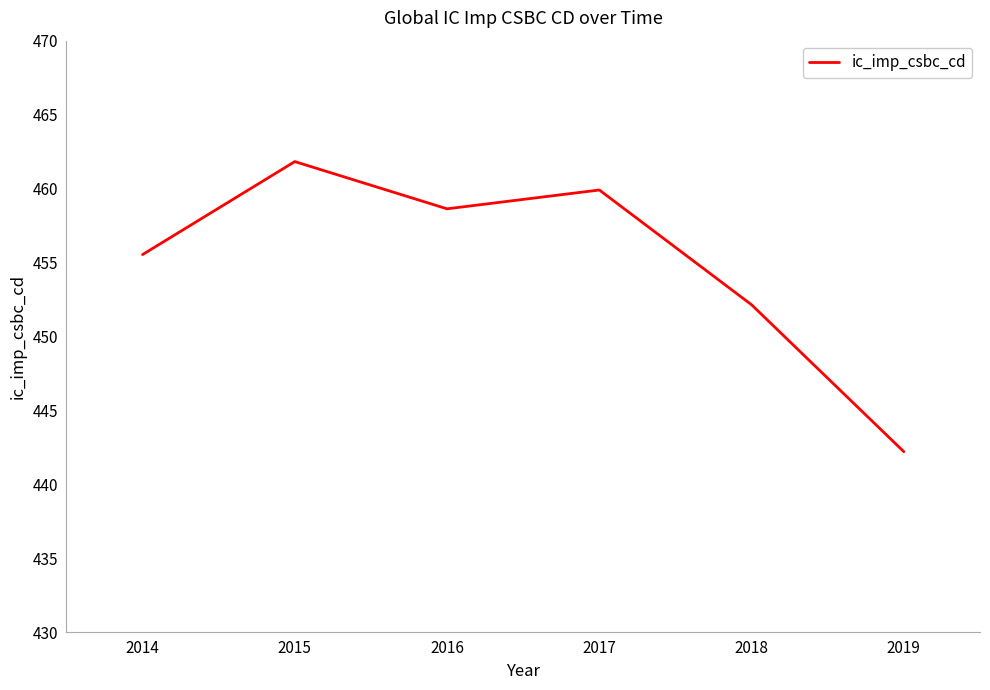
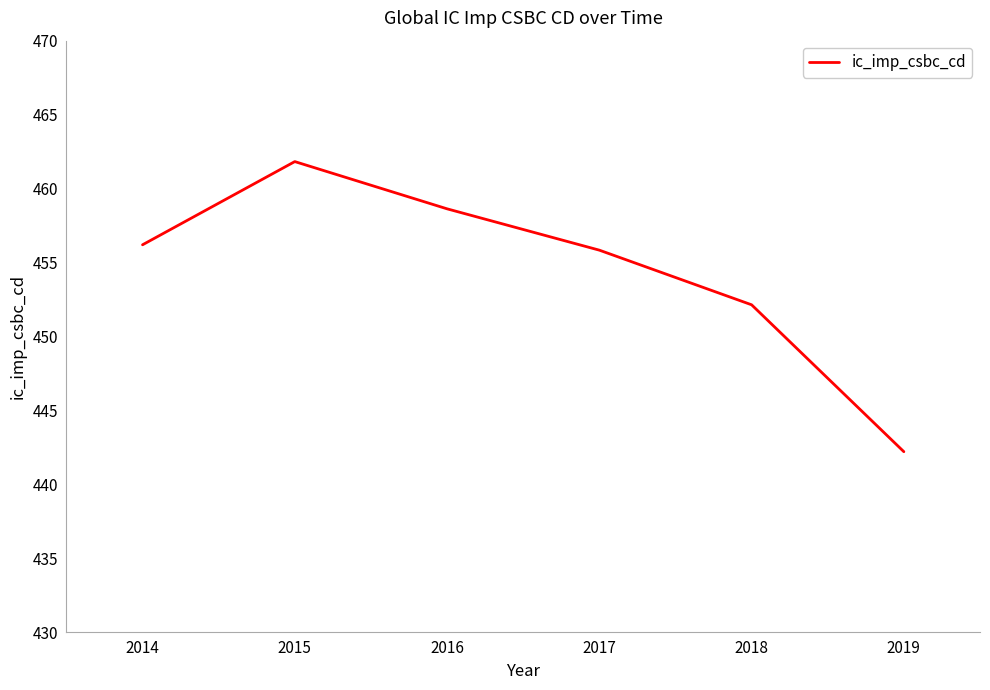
2014: 455.5 -> 456.2
2017: 459.9 -> 455.8
